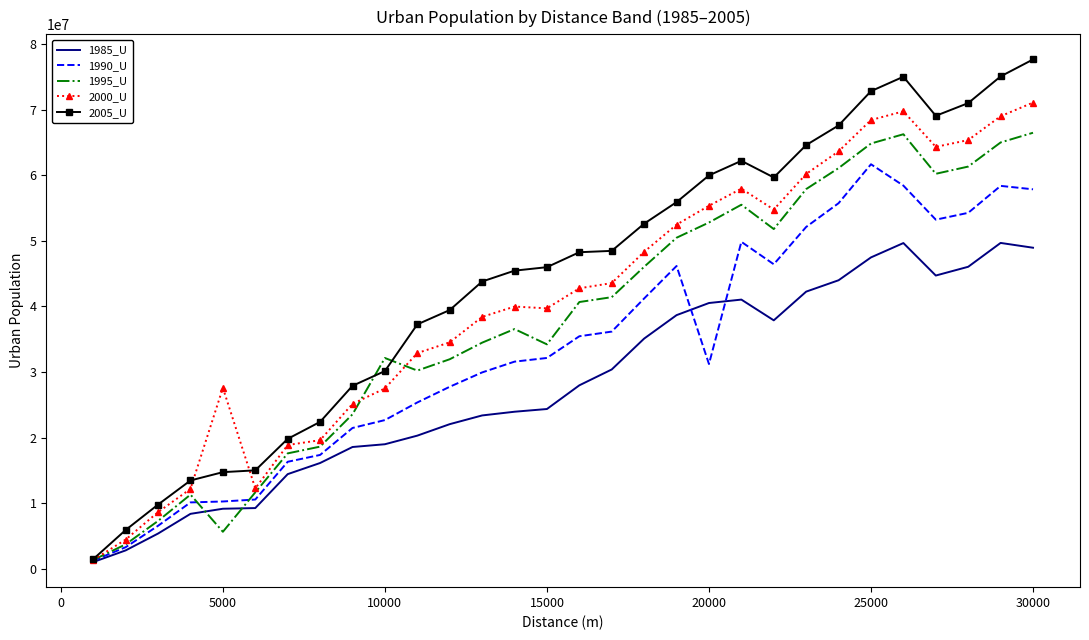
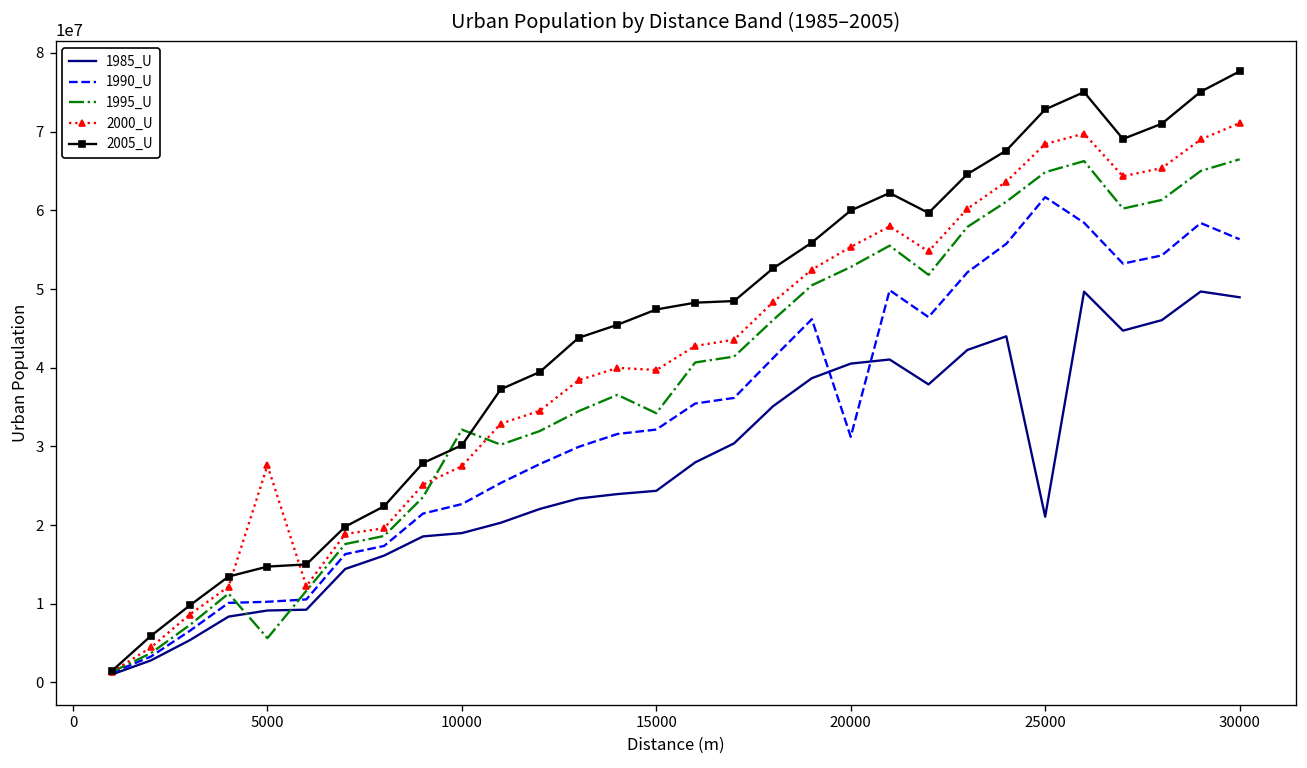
2005_U, 15000: 46000000 -> 47000000
1985_U, 25000: 47000000 -> 21000000
1990_U, 30000: 58000000 -> 56000000
